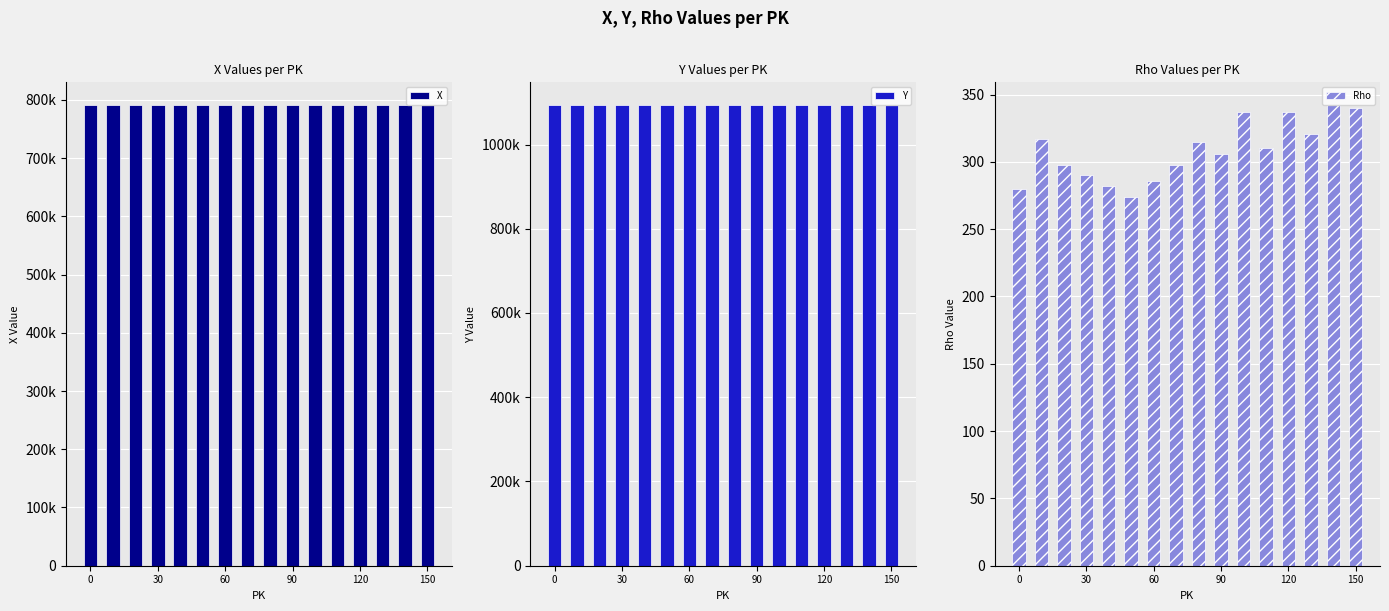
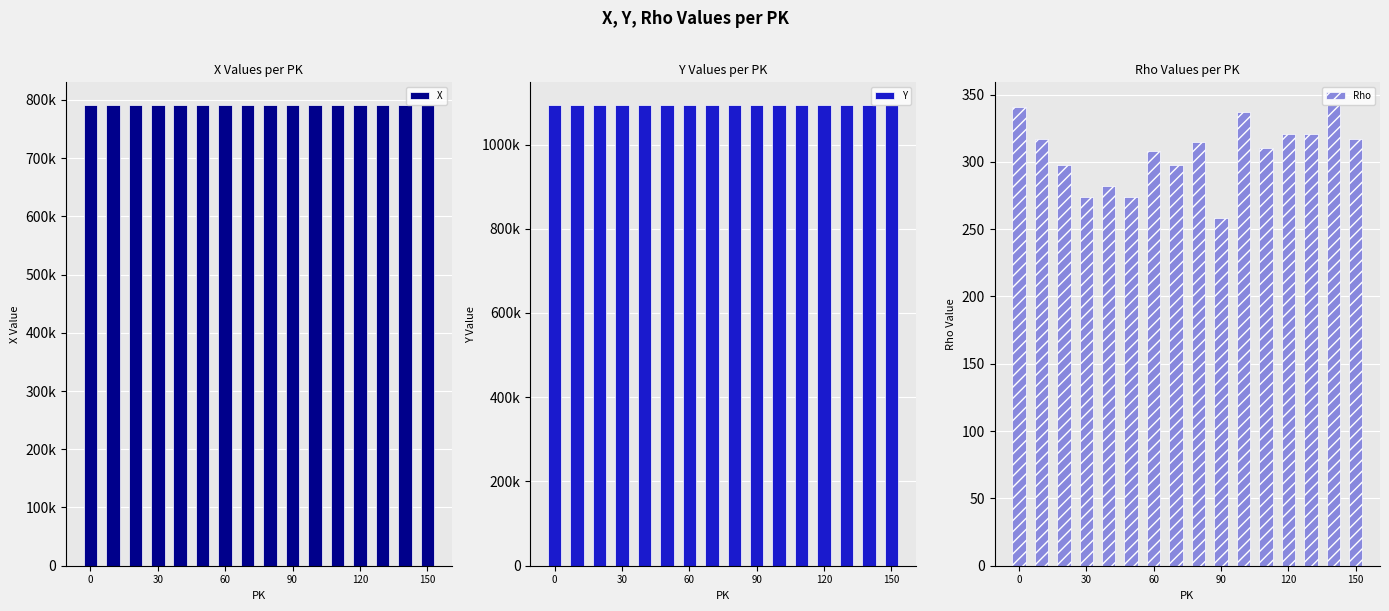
Rho Values per PK, 0: 280 -> 341
Rho Values per PK, 30: 290 -> 274
Rho Values per PK, 60: 286 -> 308
Rho Values per PK, 90: 306 -> 258
Rho Values per PK, 120: 337 -> 321
Rho Values per PK, 150: 340 -> 317
